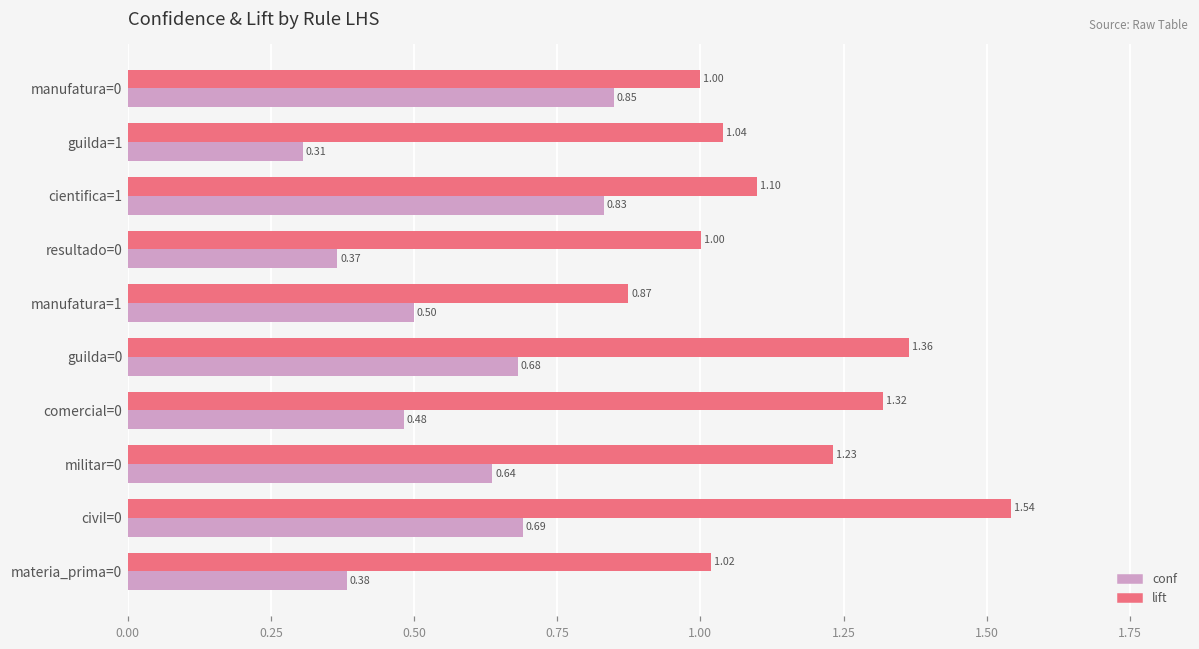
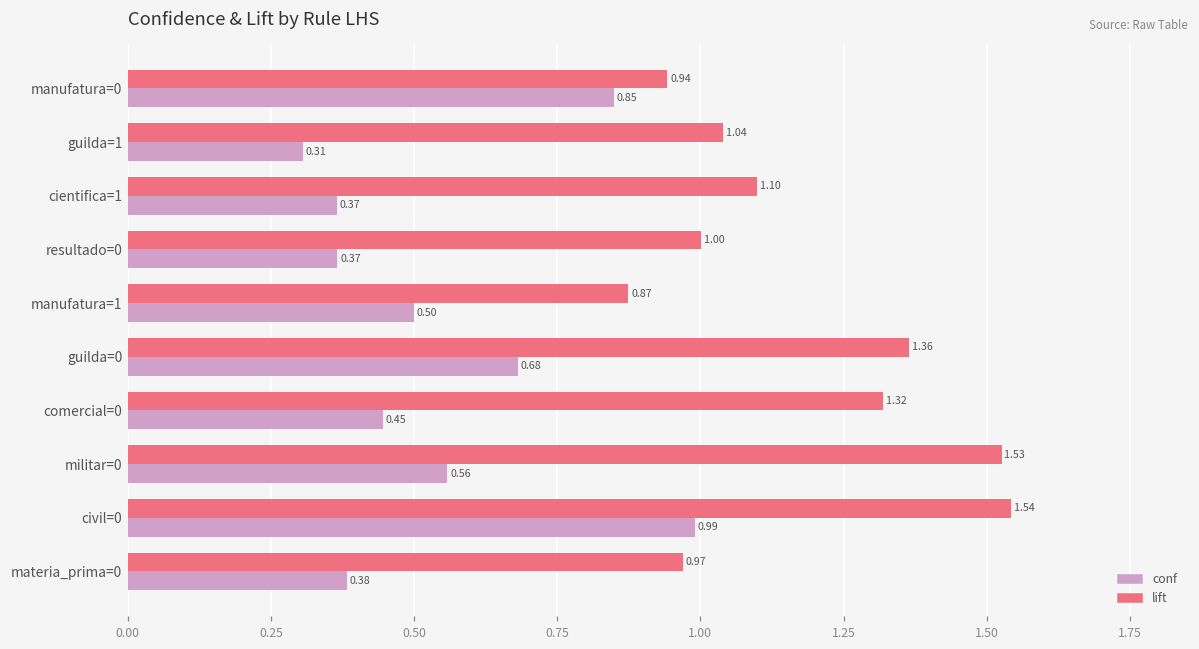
lift, manufatura=0: 1.00 -> 0.94
conf, cientifica=1: 0.83 -> 0.37
conf, comercial=0: 0.48 -> 0.45
lift, militar=0: 1.23 -> 1.53
conf, militar=0: 0.64 -> 0.56
conf, civil=0: 0.69 -> 0.99
lift, materia_prima=0: 1.02 -> 0.97
